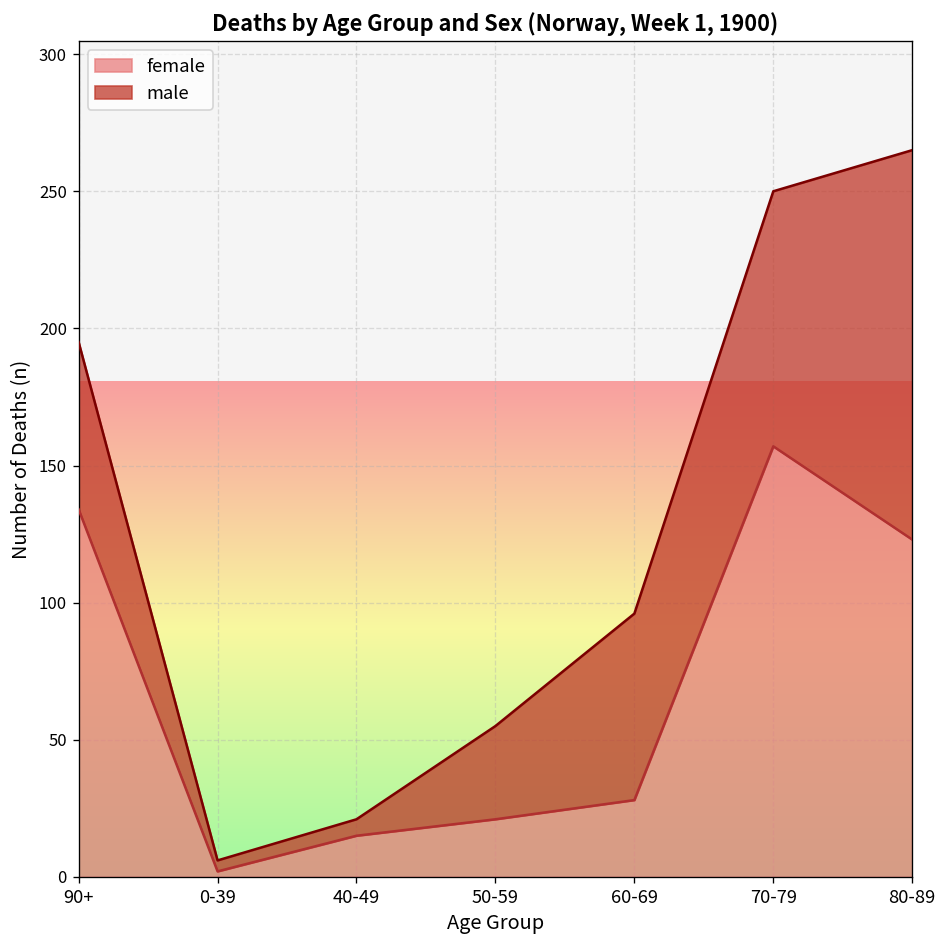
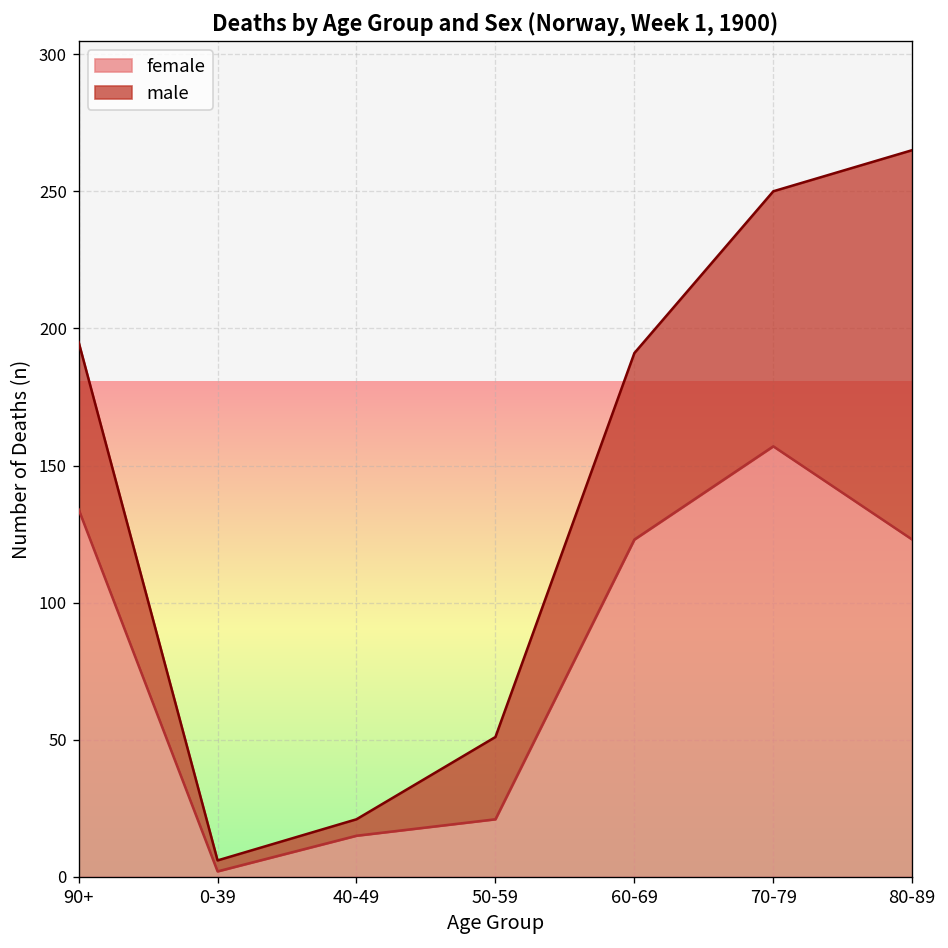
male, 50-59: 34 -> 30
female, 60-69: 28 -> 123
